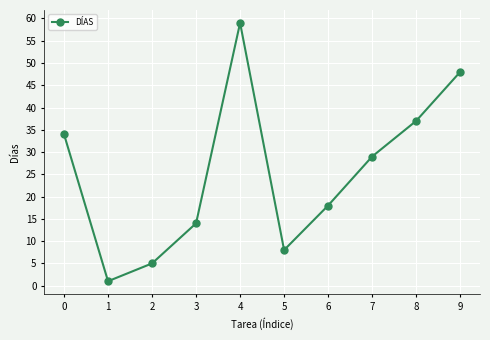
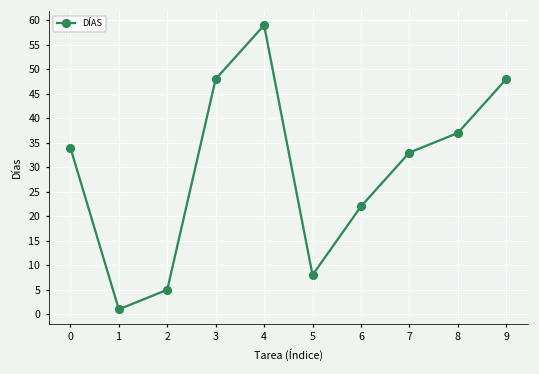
3: 14 -> 48
6: 18 -> 22
7: 29 -> 33
